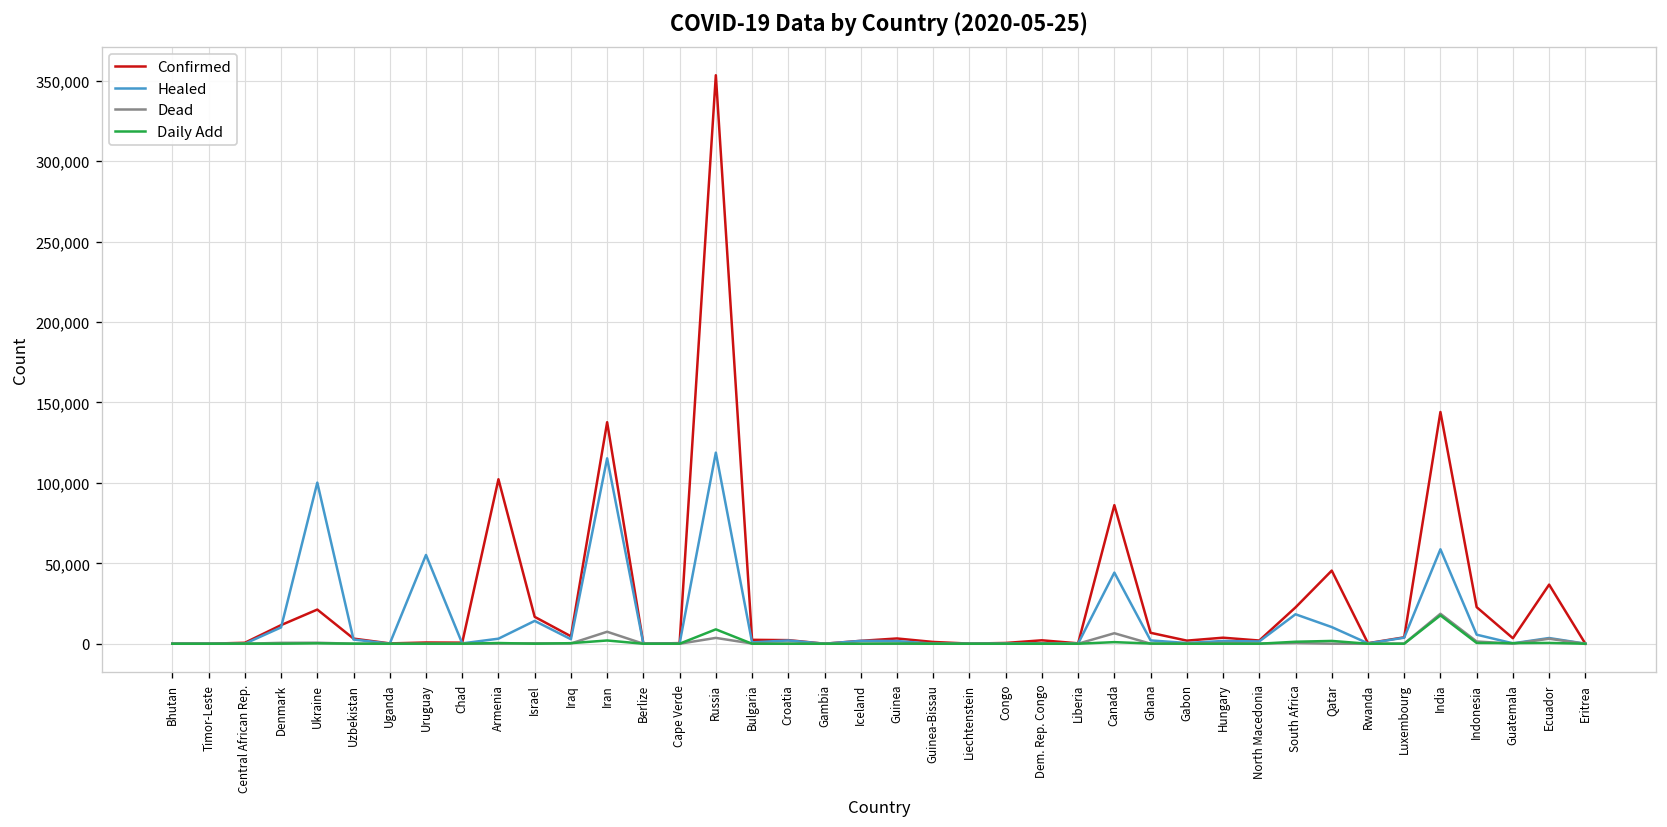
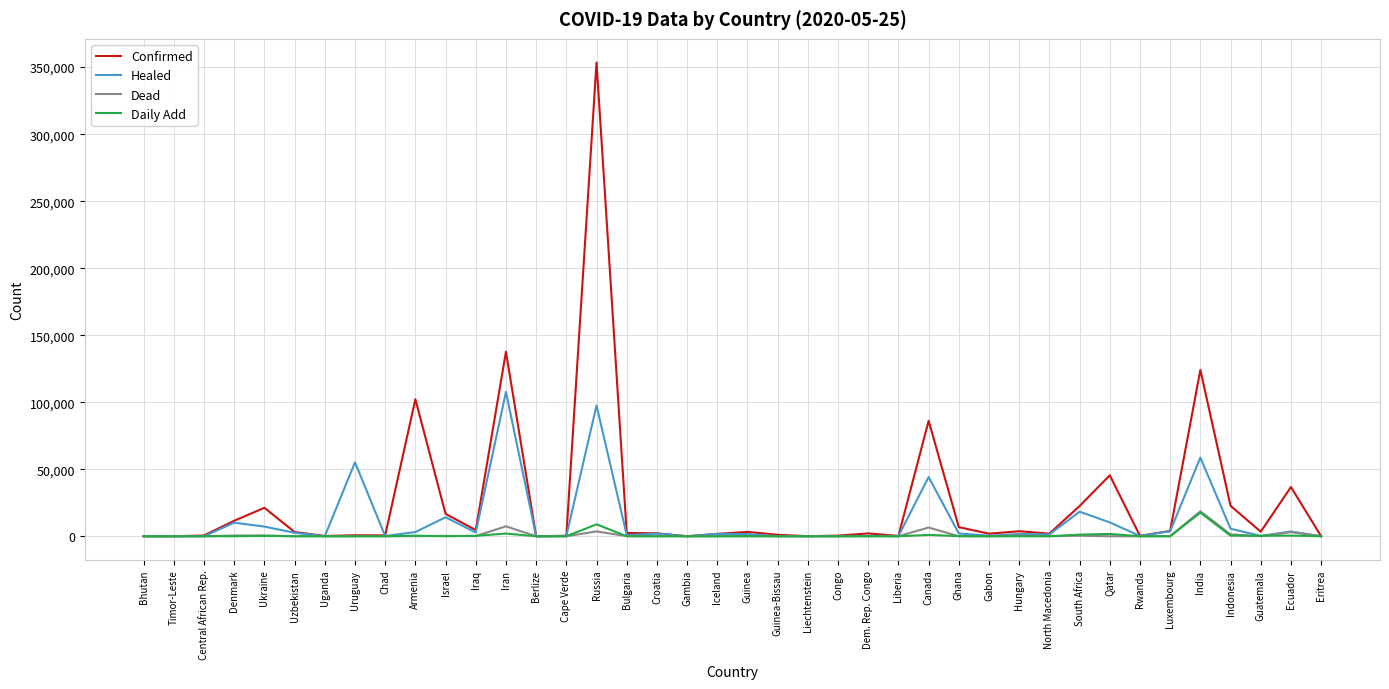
Healed, Ukraine: 100,000 -> 7,000
Healed, Iran: 115,000 -> 108,000
Healed, Russia: 119,000 -> 98,000
Confirmed, India: 144,000 -> 124,000
